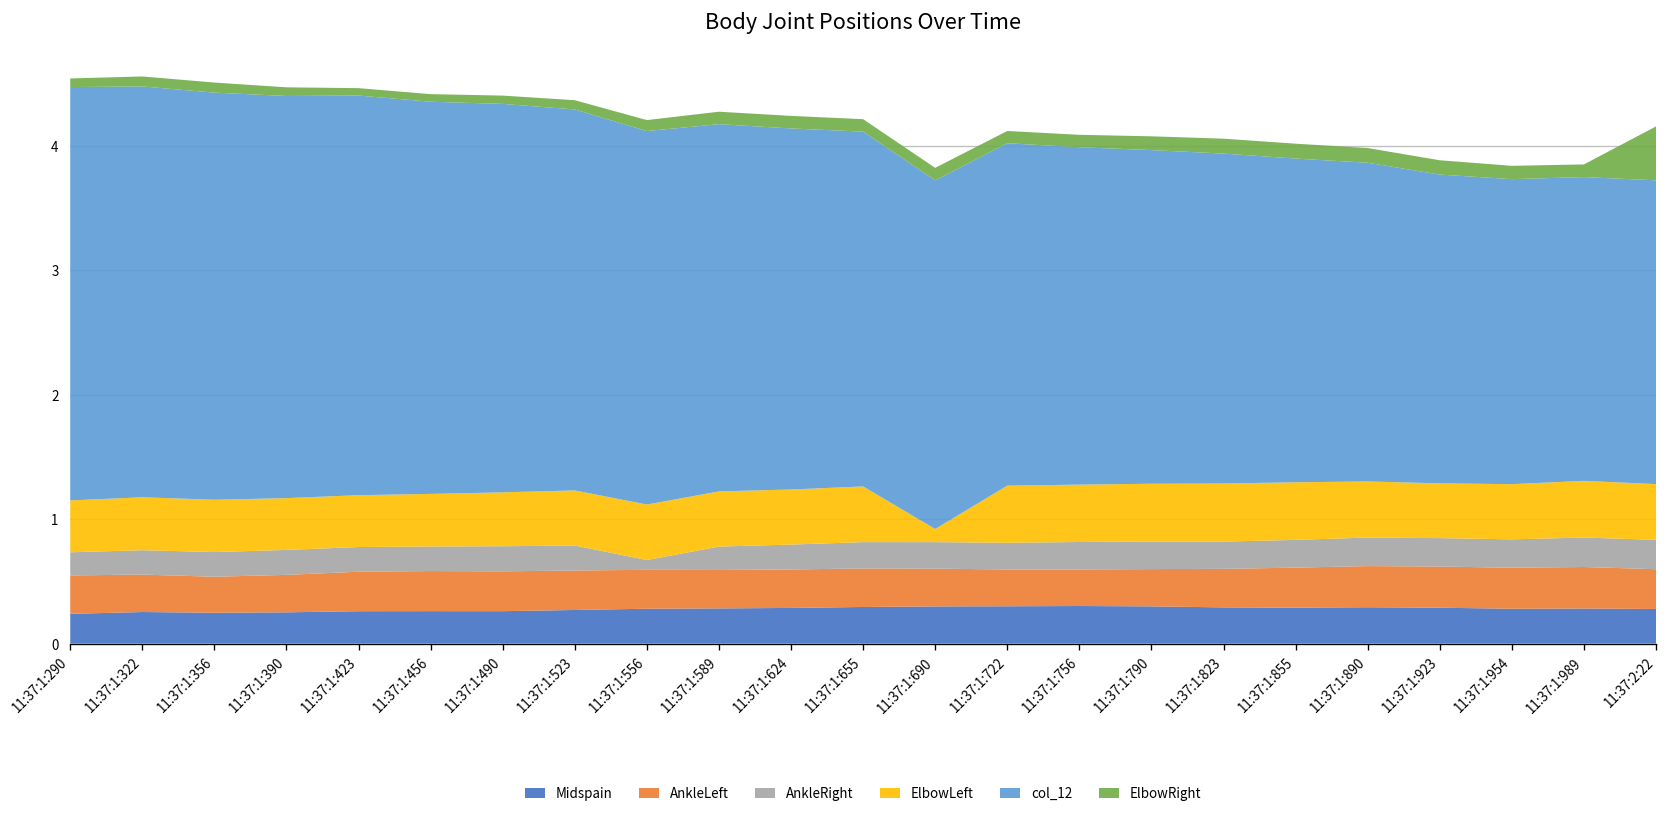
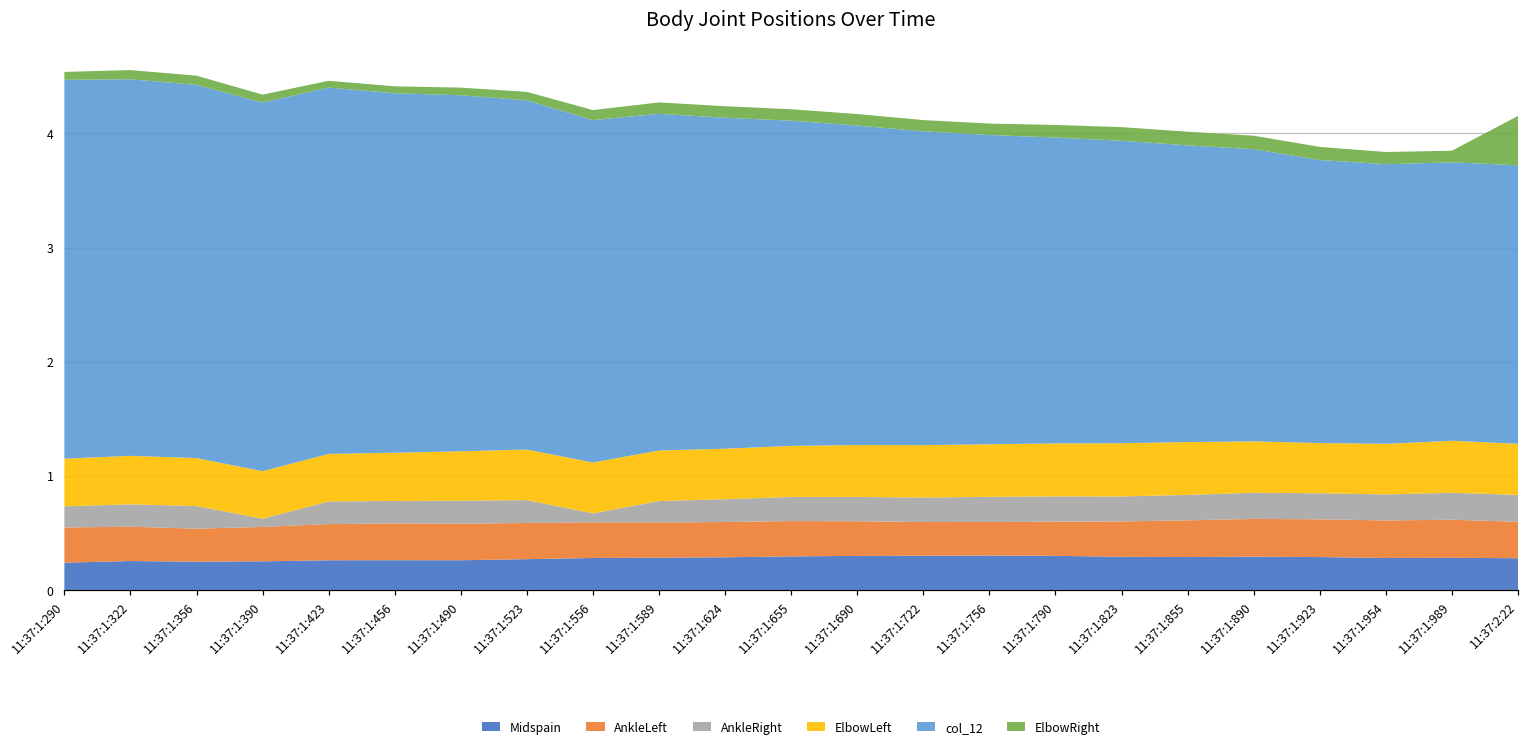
AnkleRight, 11:37:1:390: 0.20 -> 0.07
ElbowLeft, 11:37:1:690: 0.11 -> 0.45
